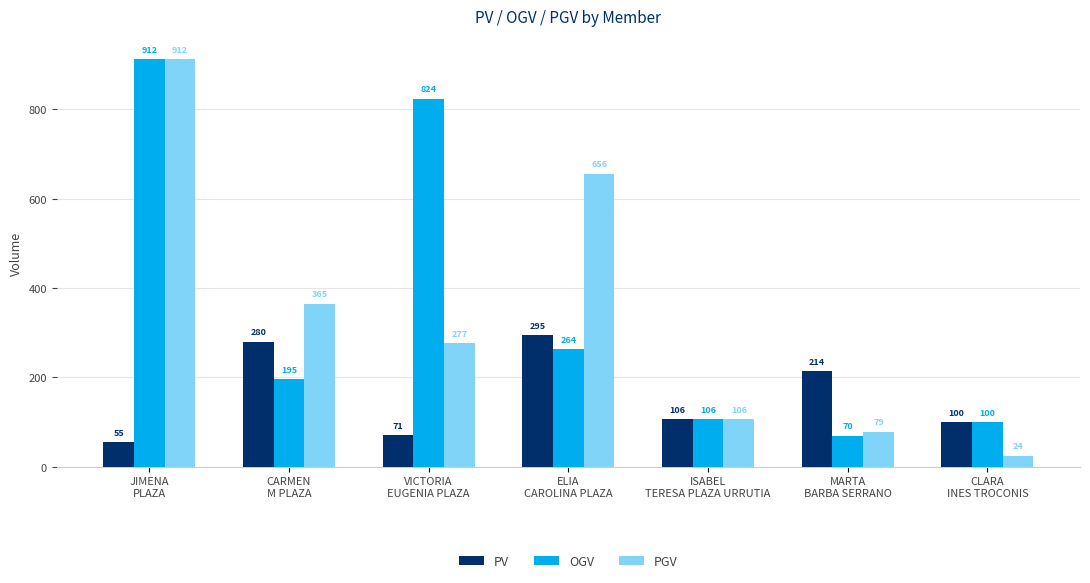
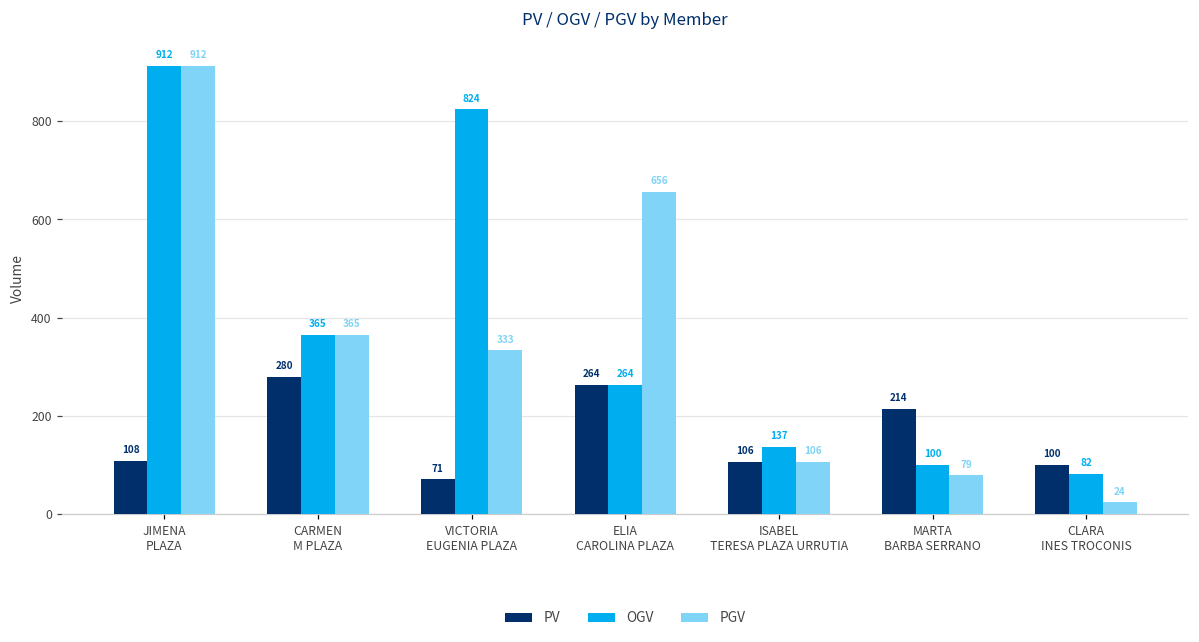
PV, JIMENA PLAZA: 55 -> 108
OGV, CARMEN M PLAZA: 195 -> 365
PGV, VICTORIA EUGENIA PLAZA: 277 -> 333
PV, ELIA CAROLINA PLAZA: 295 -> 264
OGV, ISABEL TERESA PLAZA URRUTIA: 106 -> 137
OGV, MARTA BARBA SERRANO: 70 -> 100
OGV, CLARA INES TROCONIS: 100 -> 82
